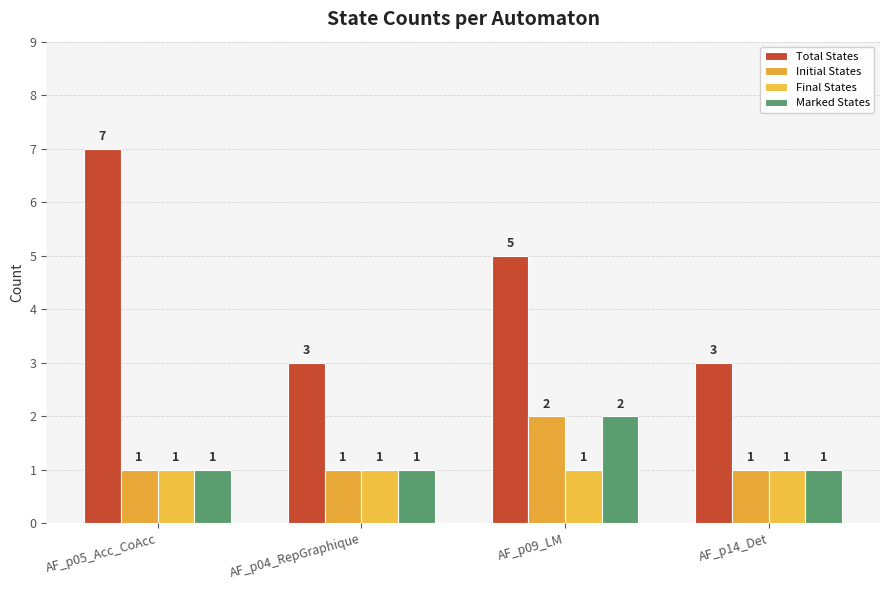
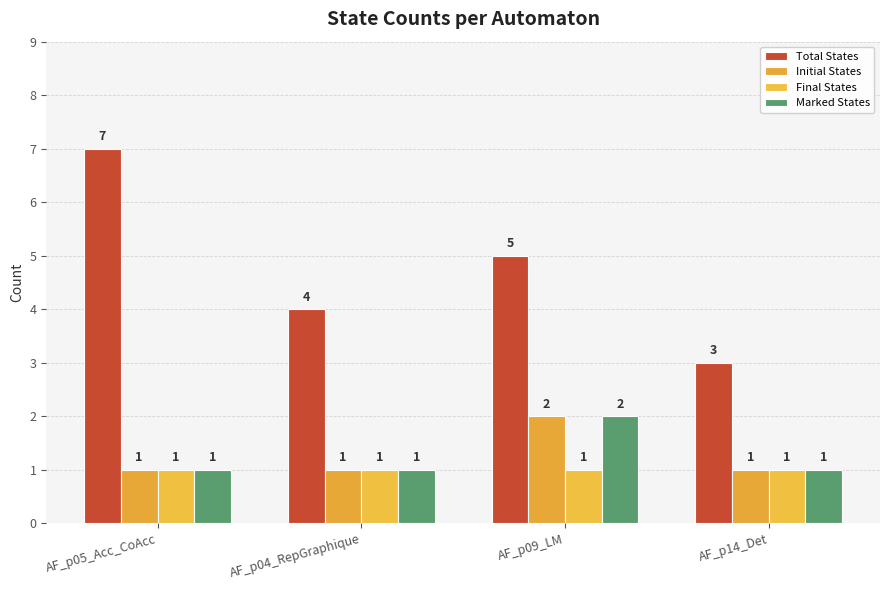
Total States, AF_p04_RepGraphique: 3 -> 4
